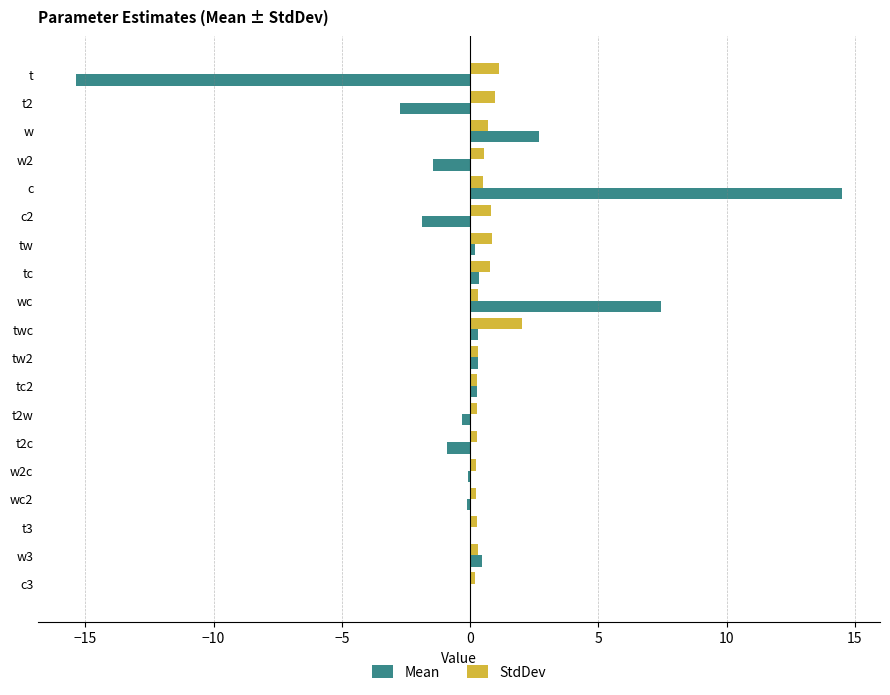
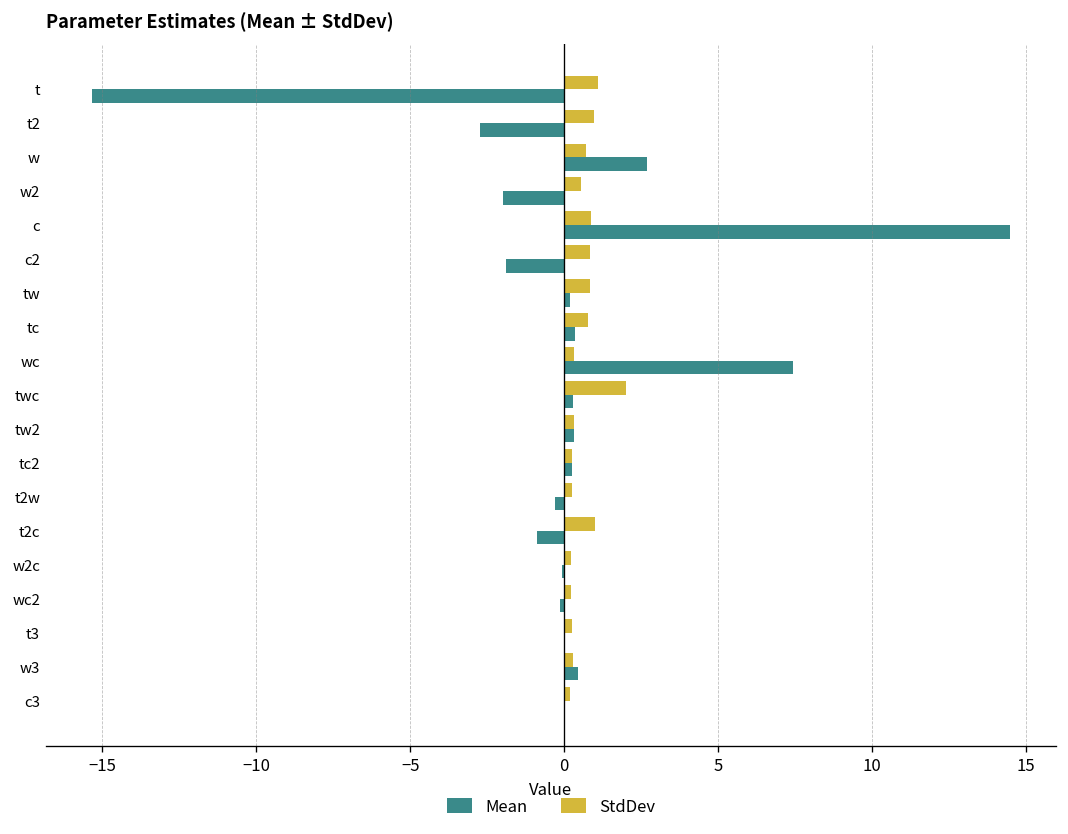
Mean, w2: -1.4 -> -2.0
StdDev, c: 0.5 -> 0.9
StdDev, t2c: 0.3 -> 1.0
